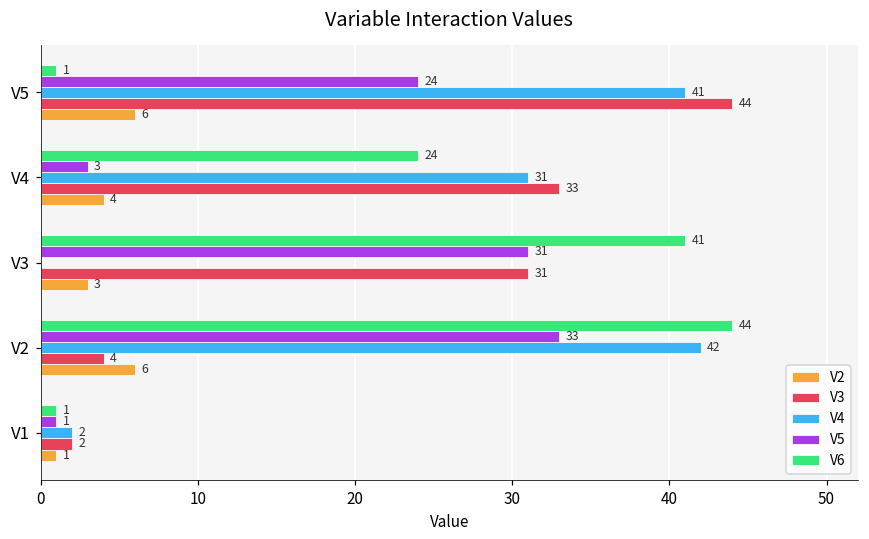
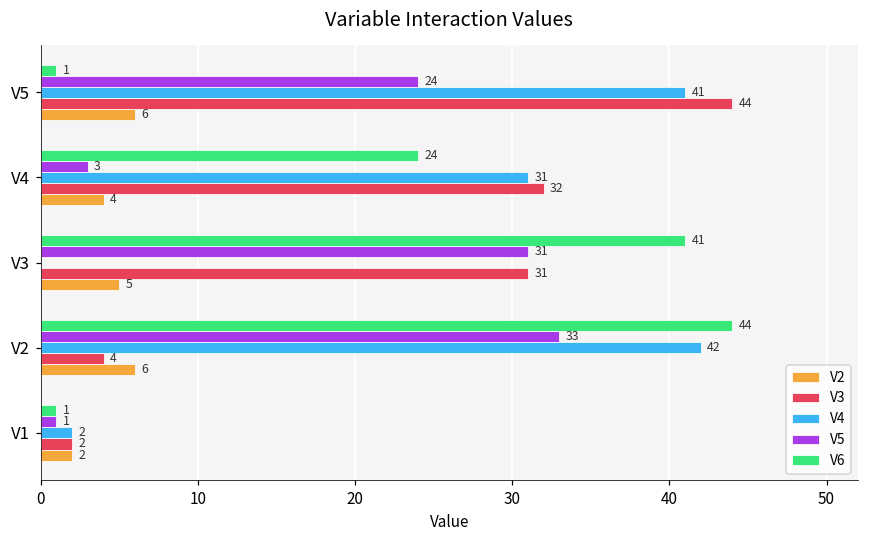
V3, V4: 33 -> 32
V2, V3: 3 -> 5
V2, V1: 1 -> 2
